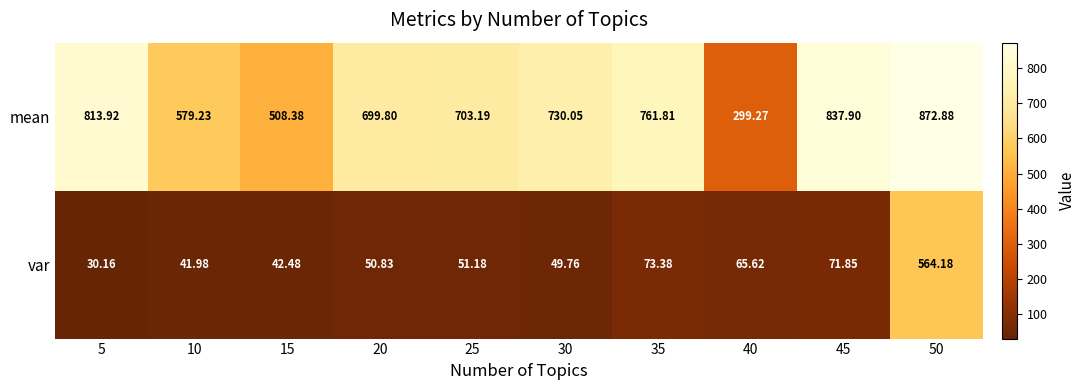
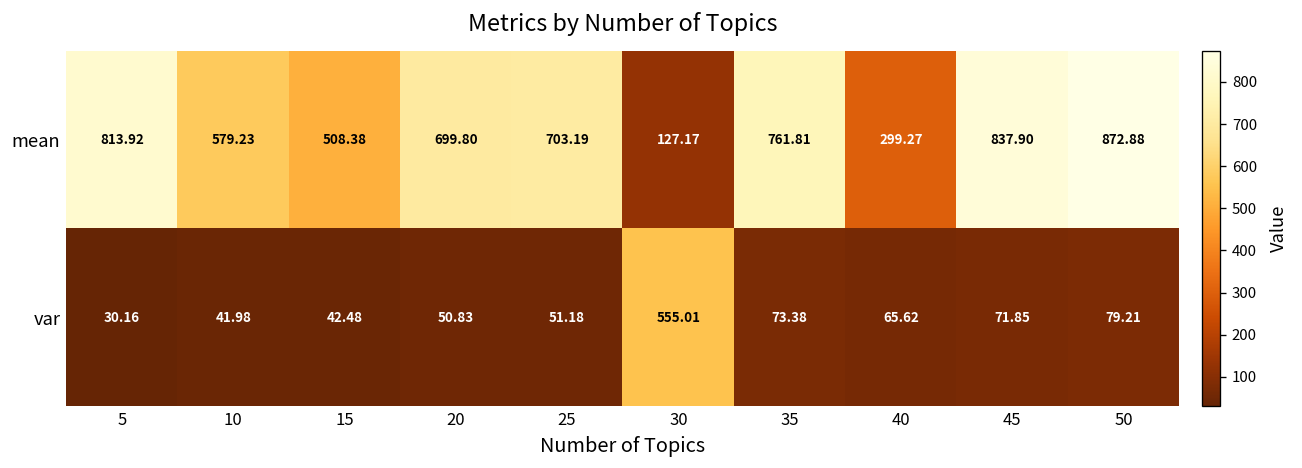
mean, 30: 730.05 -> 127.17
var, 30: 49.76 -> 555.01
var, 50: 564.18 -> 79.21
